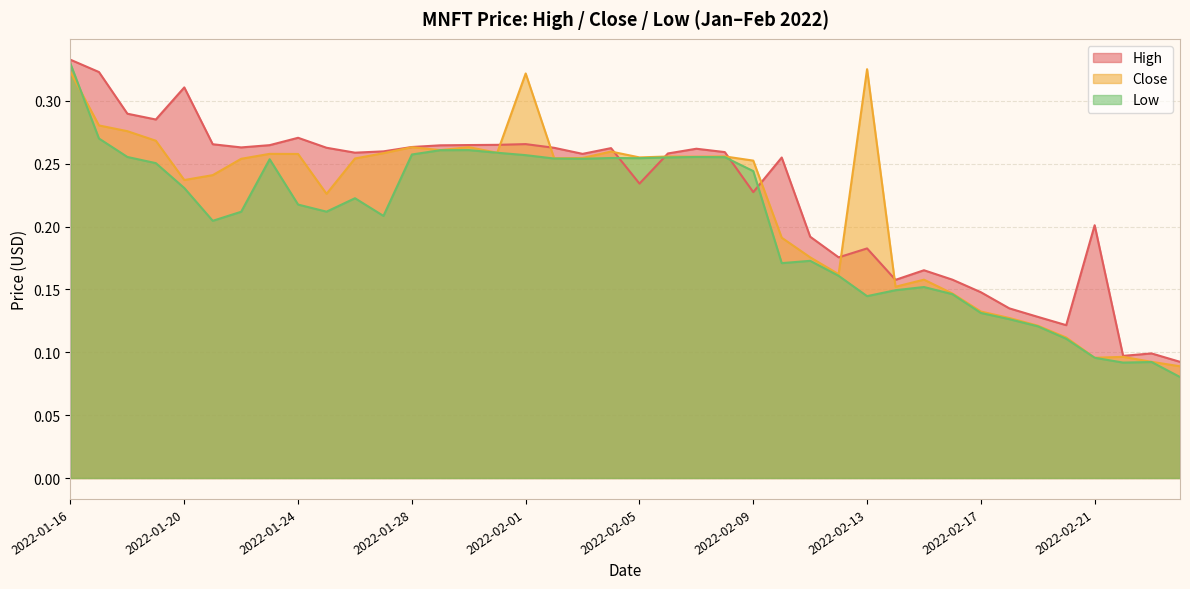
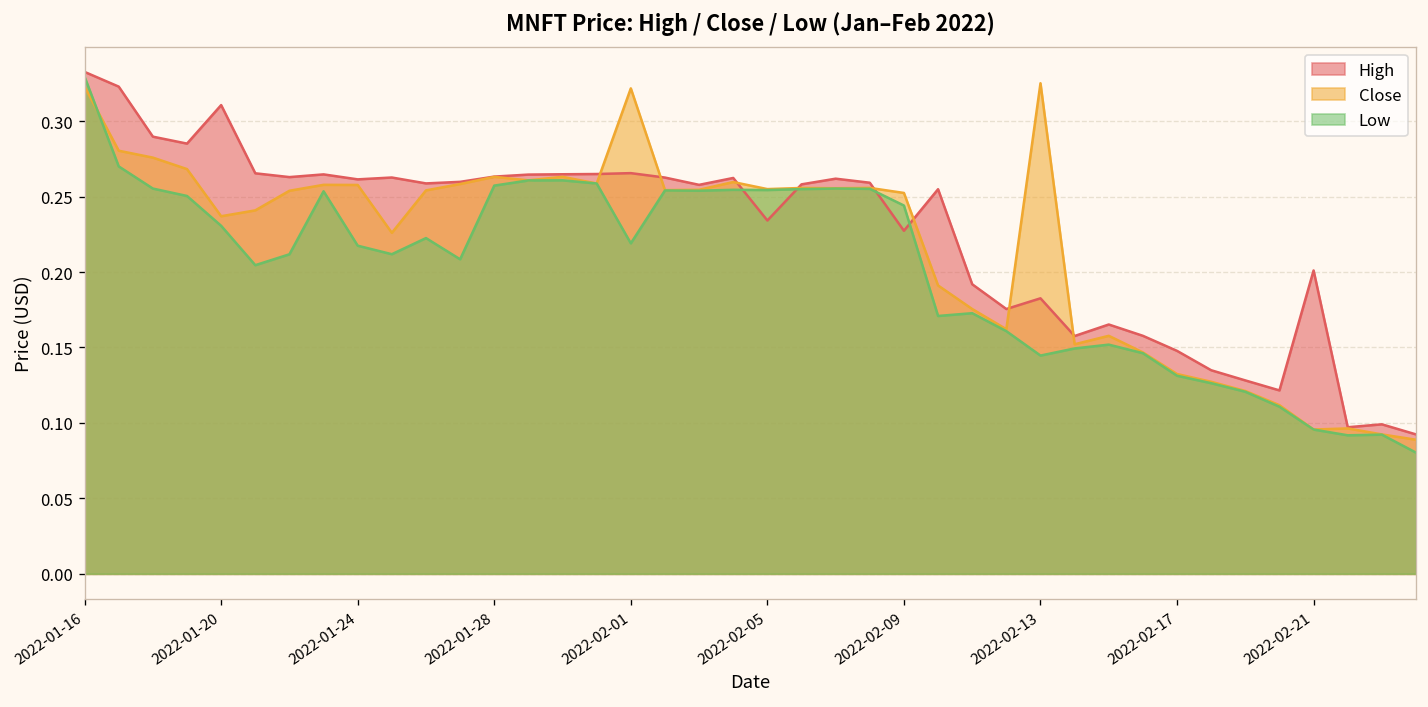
High, 2022-01-24: 0.271 -> 0.261
Low, 2022-02-01: 0.257 -> 0.219
